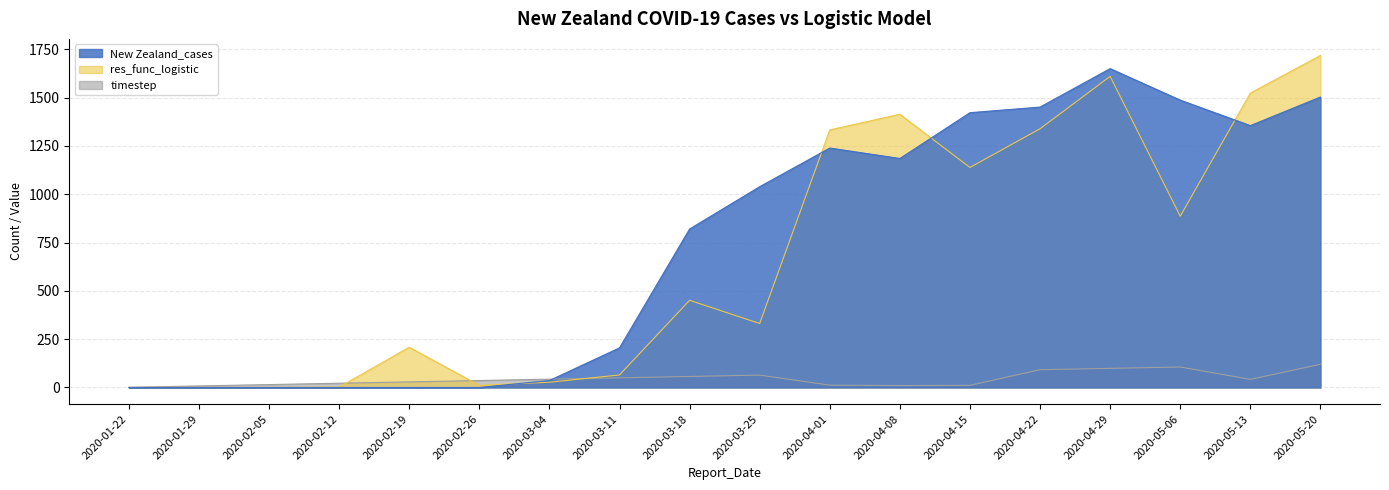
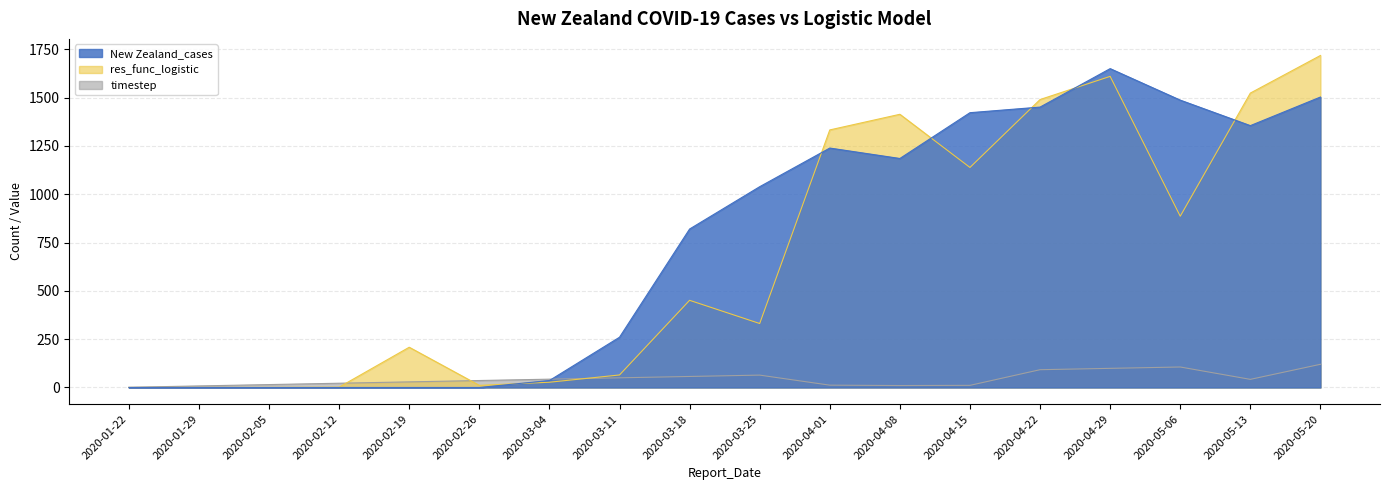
New Zealand_cases, 2020-03-11: 210 -> 260
res_func_logistic, 2020-04-22: 1340 -> 1490
